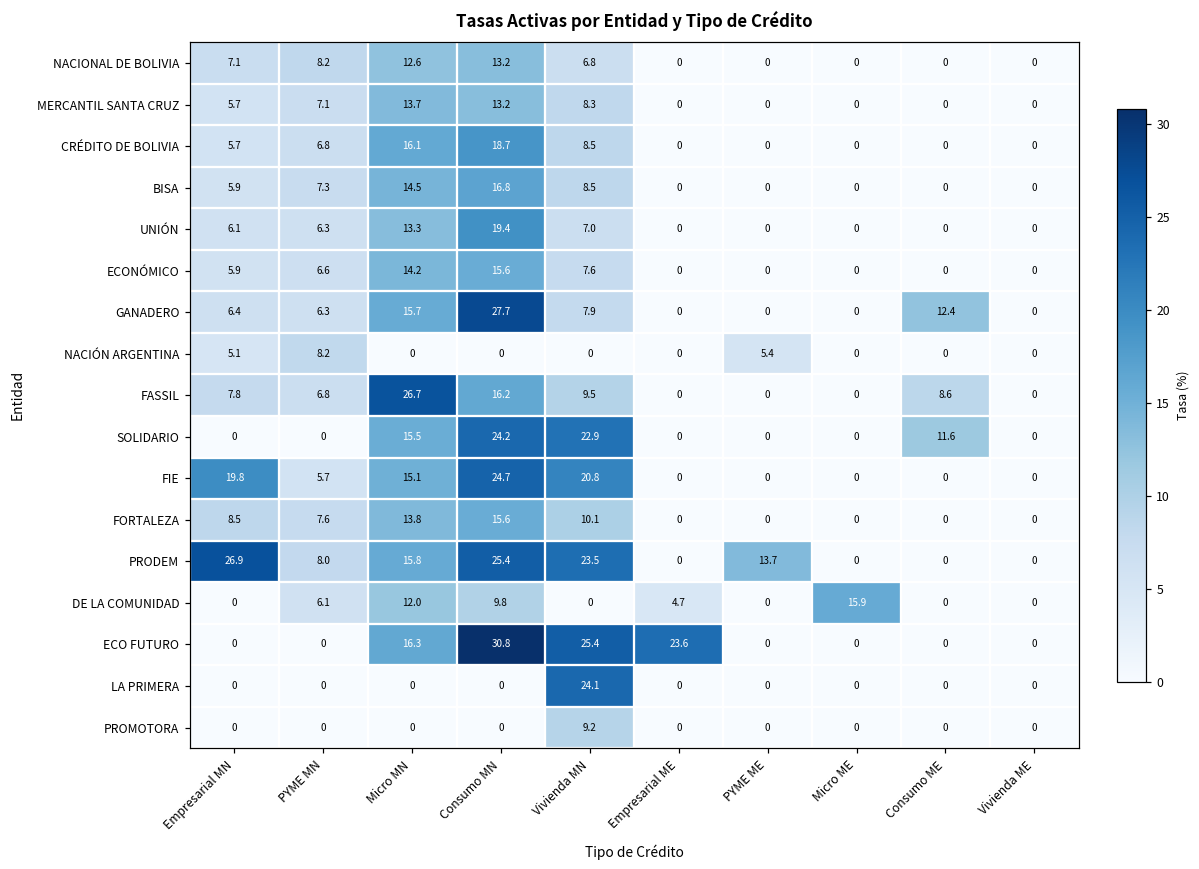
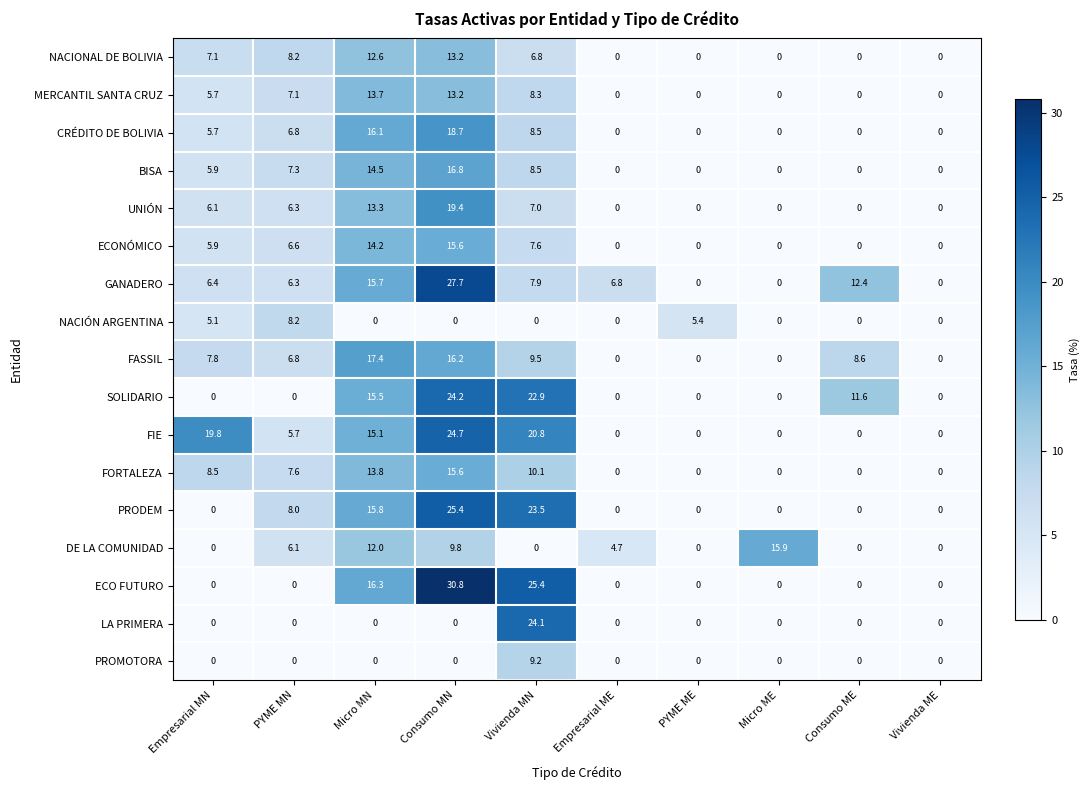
GANADERO, Empresarial ME: 0 -> 6.8
FASSIL, Micro MN: 26.7 -> 17.4
PRODEM, Empresarial MN: 26.9 -> 0
PRODEM, PYME ME: 13.7 -> 0
ECO FUTURO, Empresarial ME: 23.6 -> 0
